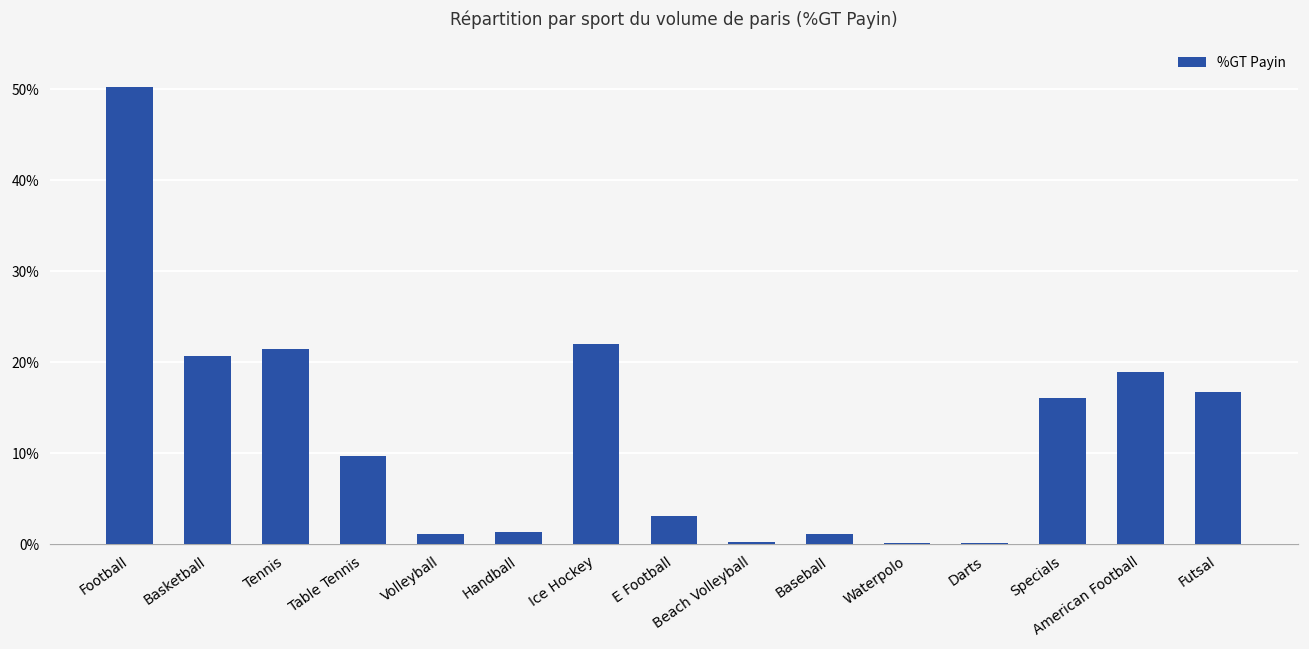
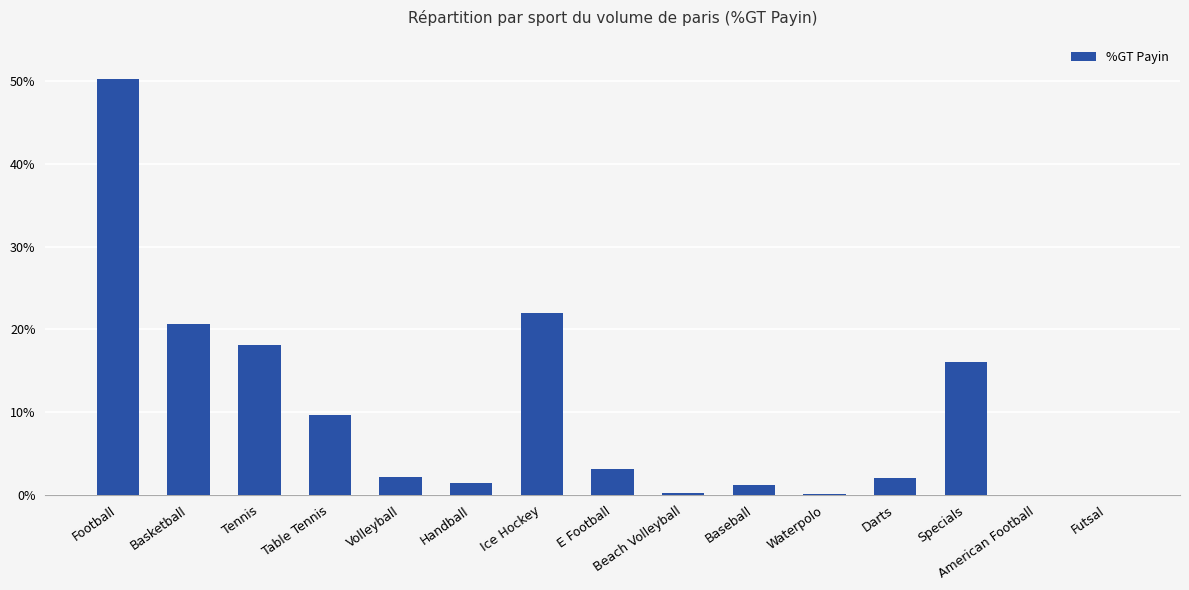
Tennis: 21% -> 18%
Volleyball: 1% -> 2%
Darts: 0% -> 2%
American Football: 19% -> 0%
Futsal: 17% -> 0%
